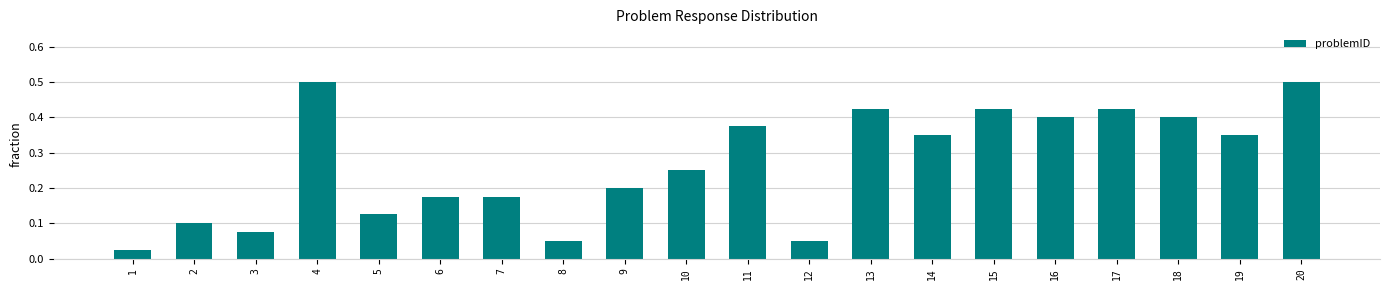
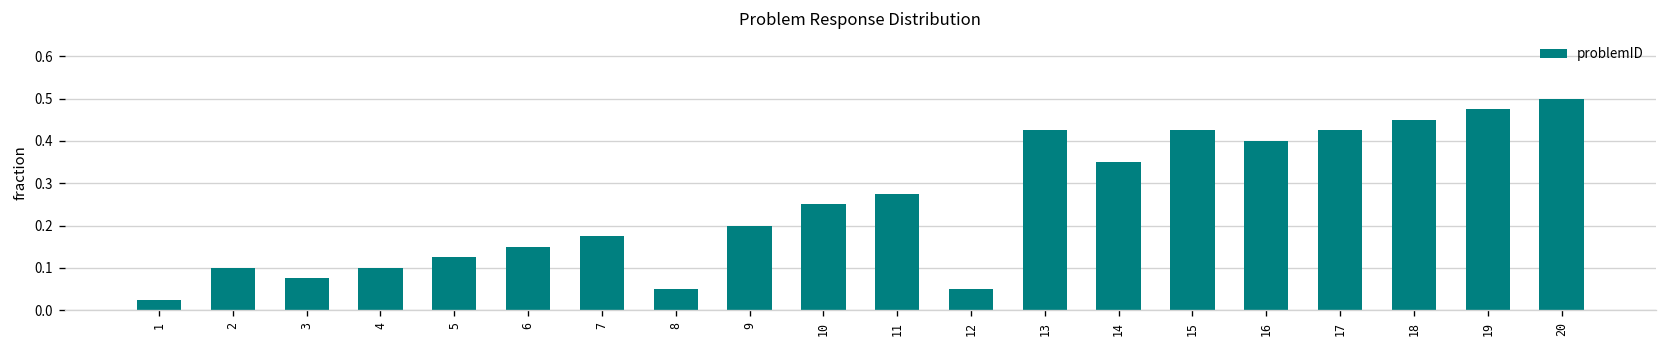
4: 0.50 -> 0.10
6: 0.18 -> 0.15
11: 0.38 -> 0.28
18: 0.40 -> 0.45
19: 0.35 -> 0.48
